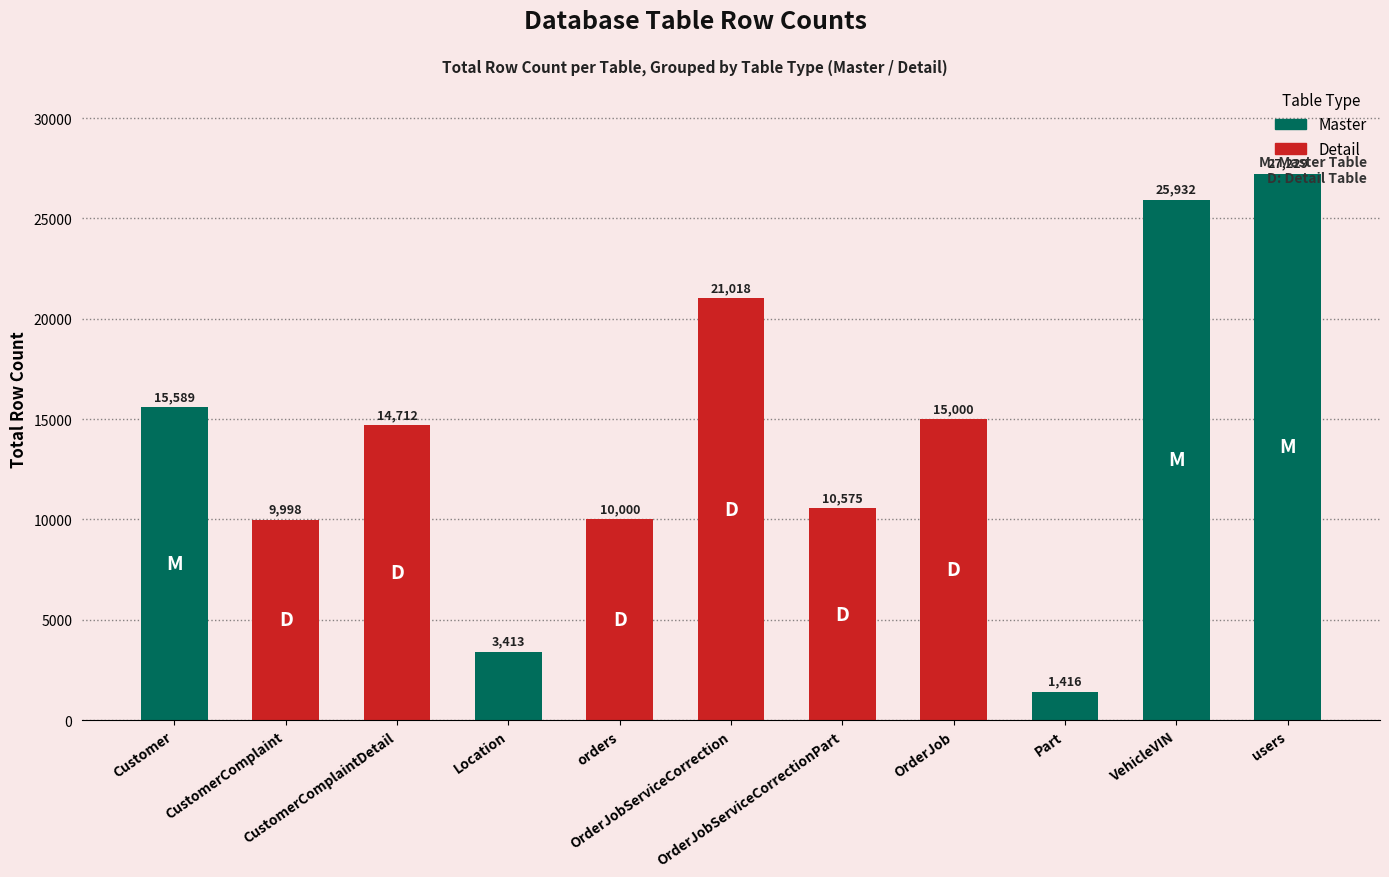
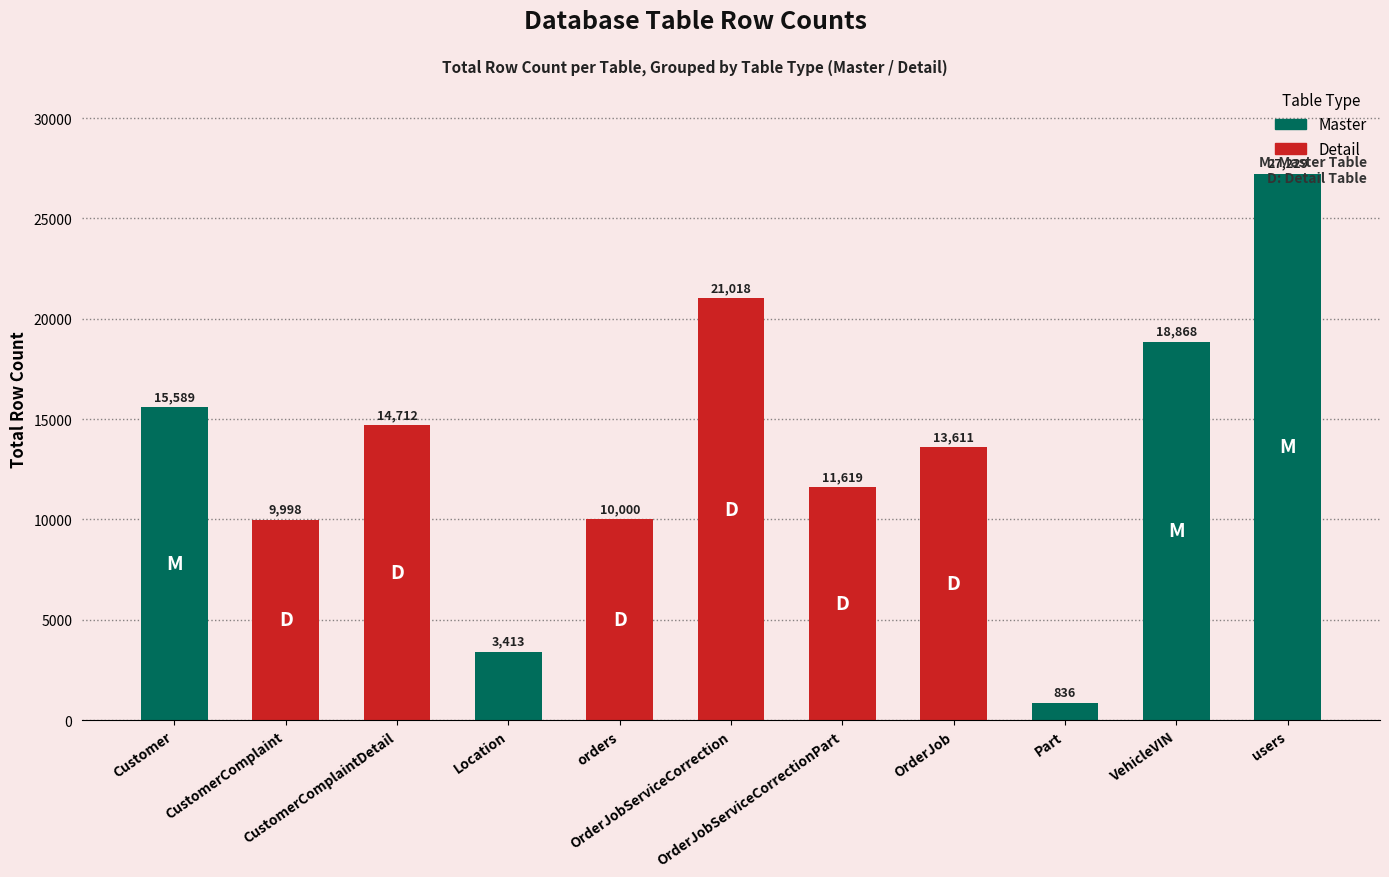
OrderJobServiceCorrectionPart: 10,575 -> 11,619
OrderJob: 15,000 -> 13,611
Part: 1,416 -> 836
VehicleVIN: 25,932 -> 18,868
